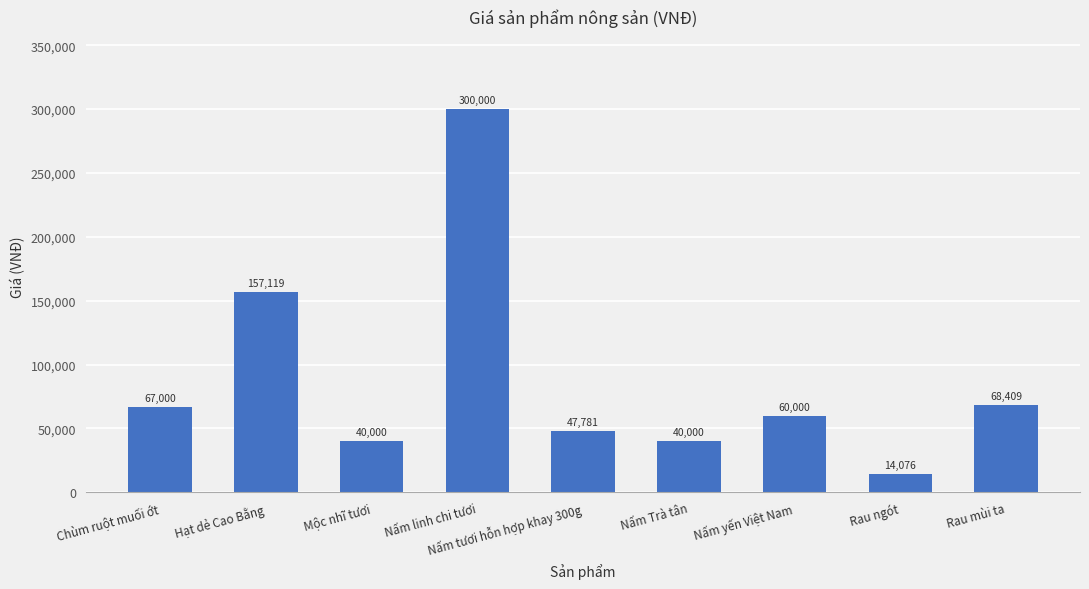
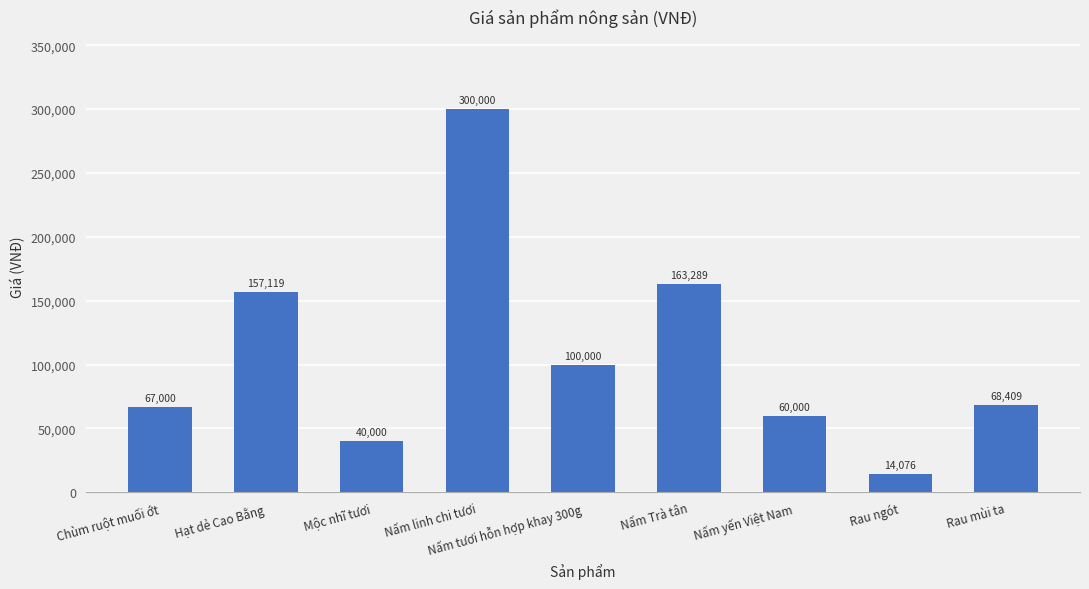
Nấm tươi hỗn hợp khay 300g: 47,781 -> 100,000
Nấm Trà tân: 40,000 -> 163,289
